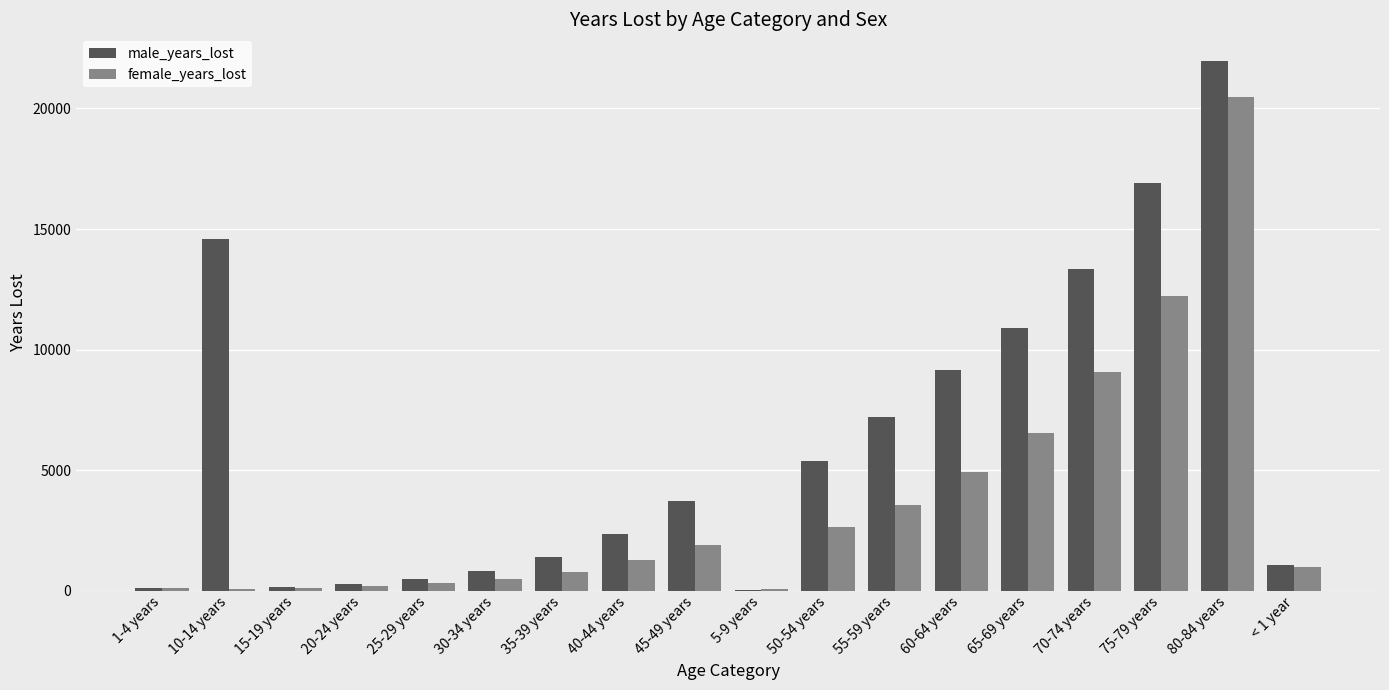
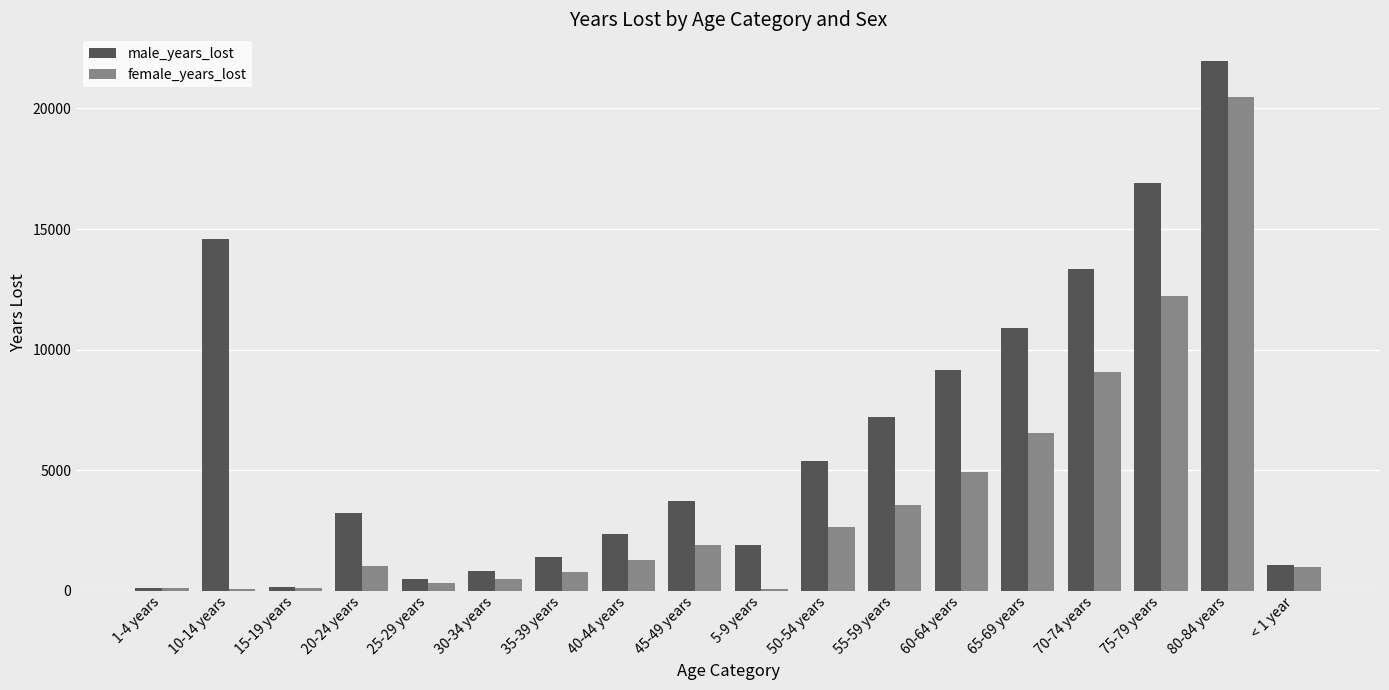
male_years_lost, 20-24 years: 300 -> 3200
female_years_lost, 20-24 years: 200 -> 1000
male_years_lost, 5-9 years: 0 -> 1900
